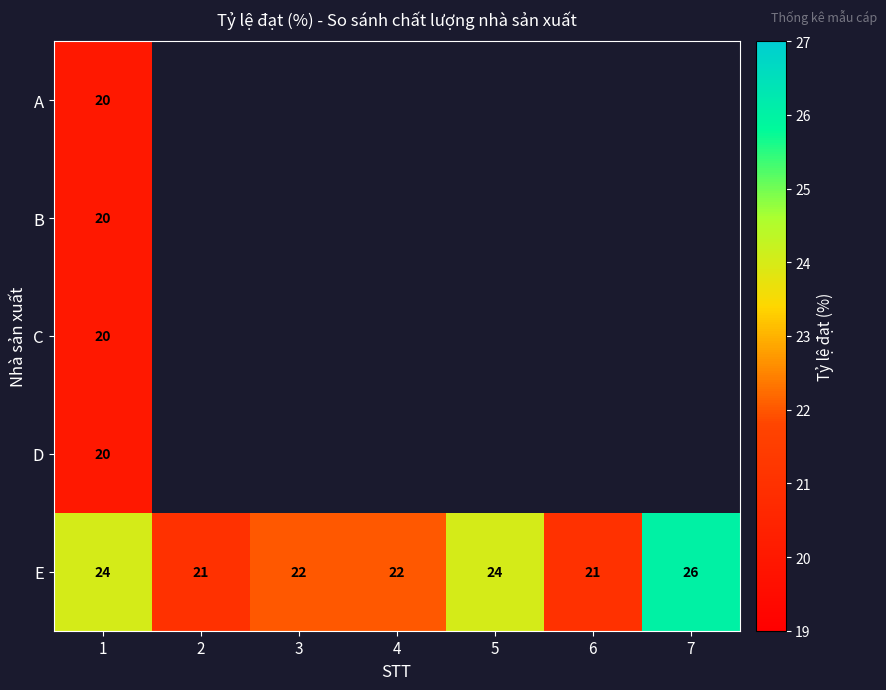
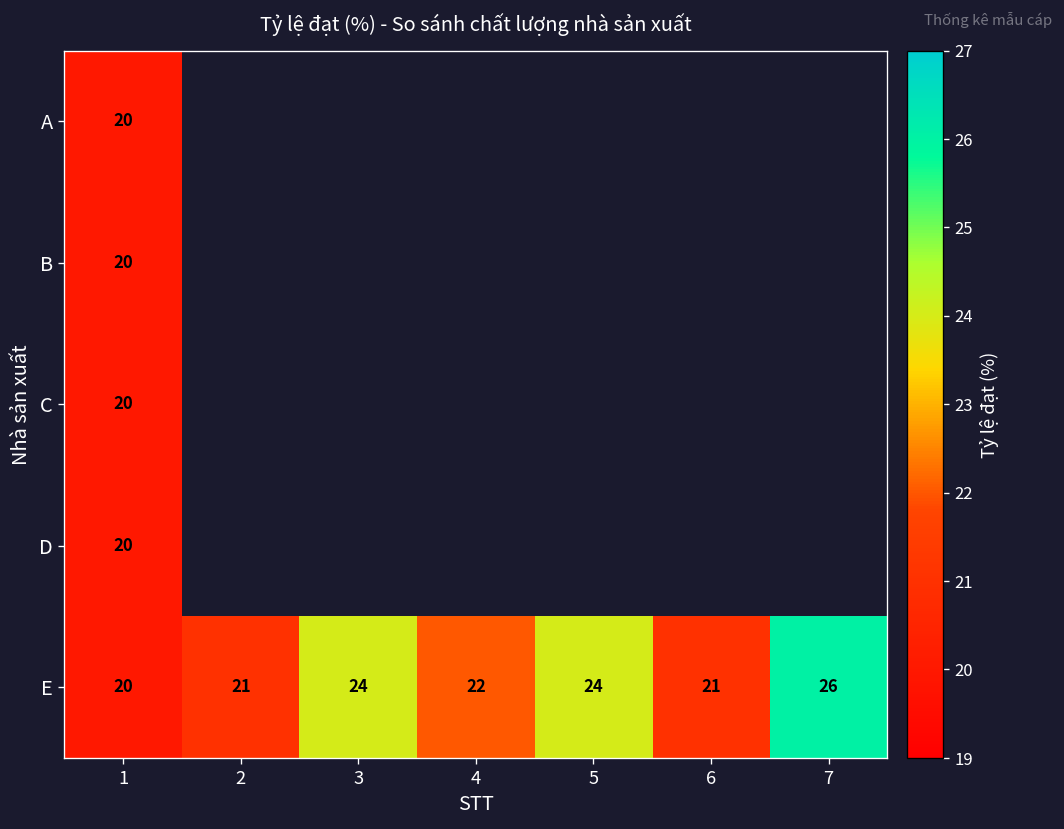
E, 1: 24 -> 20
E, 3: 22 -> 24
